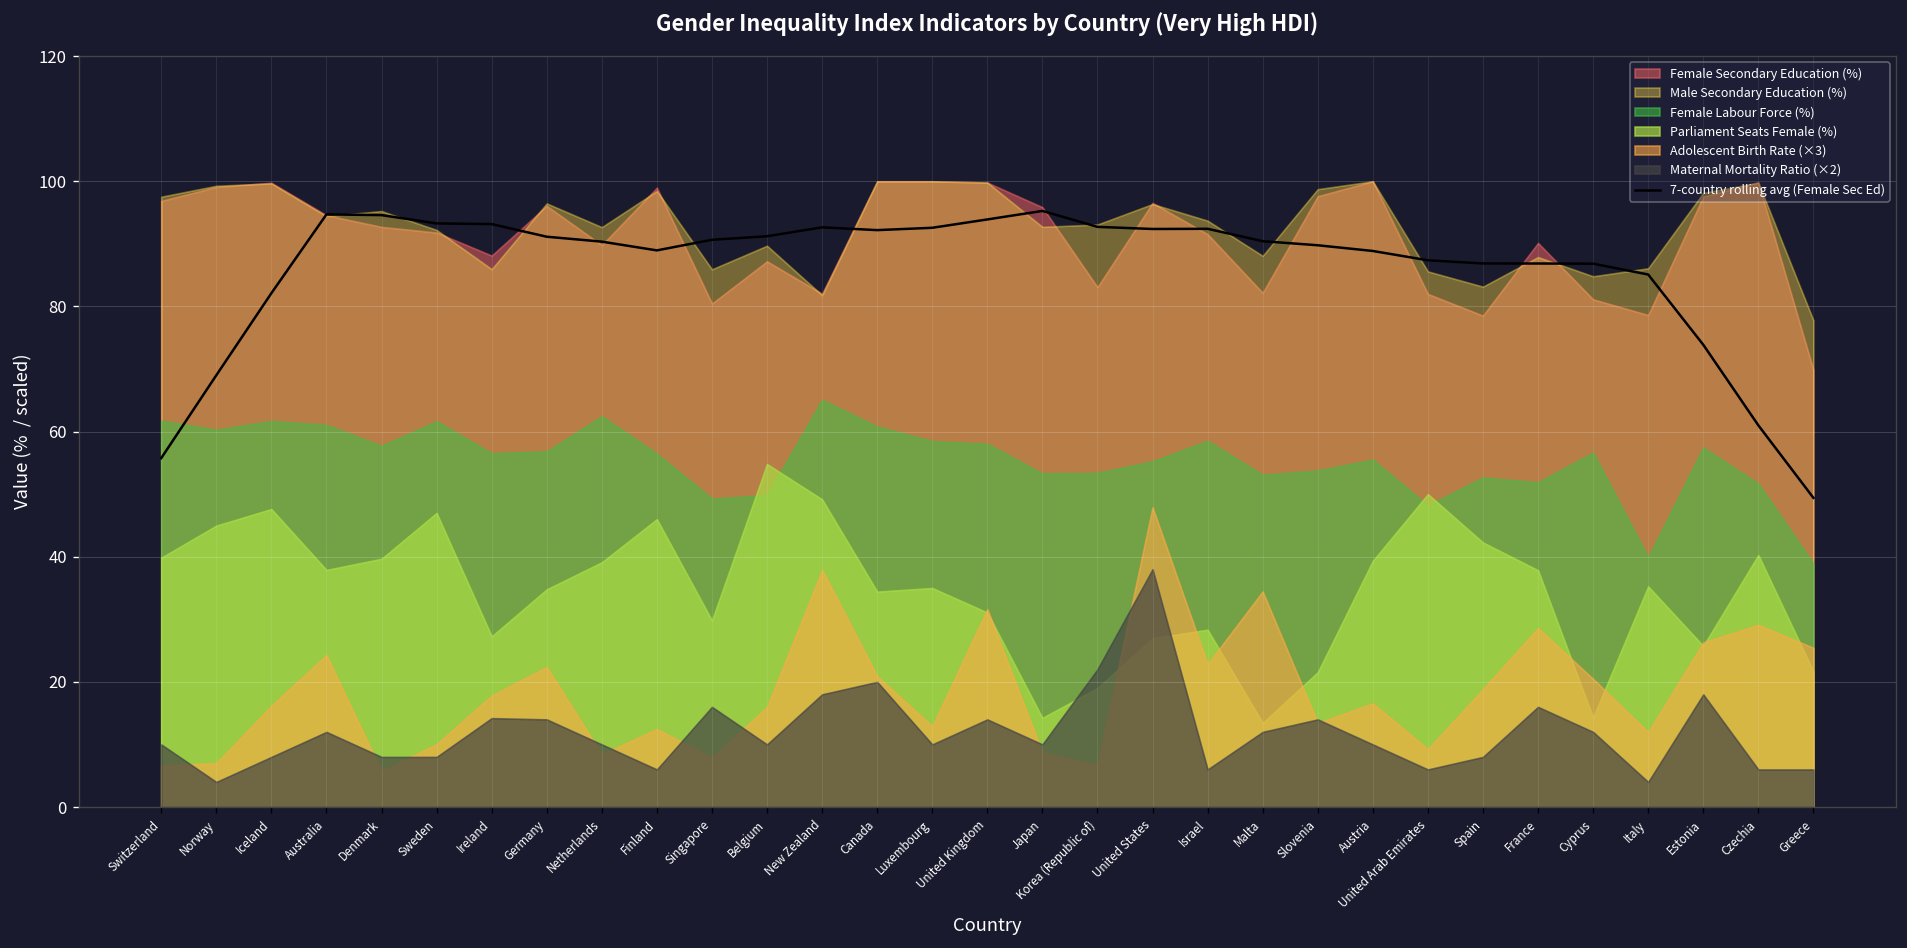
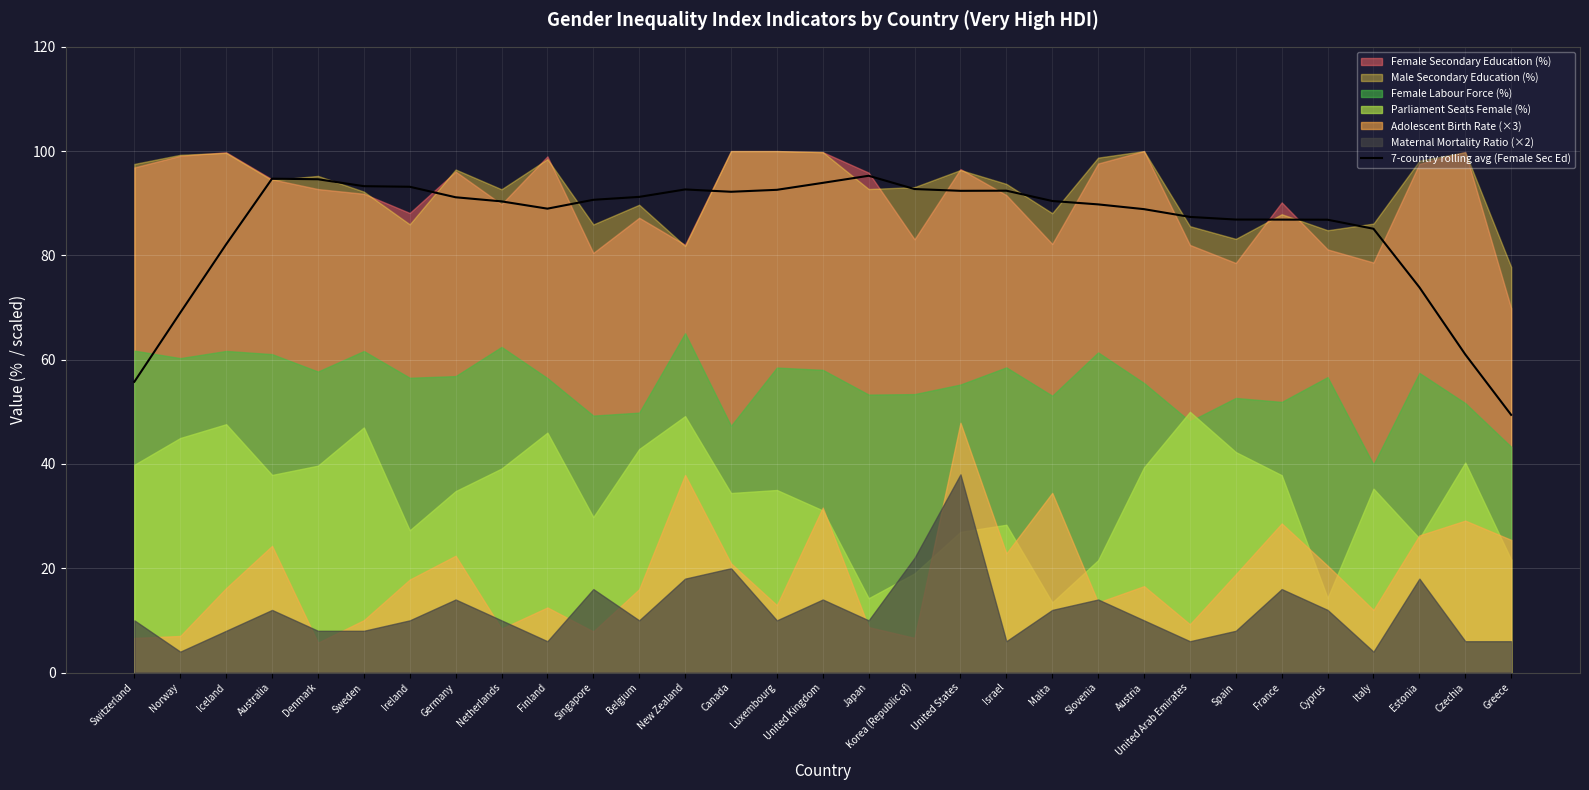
Maternal Mortality Ratio (×2), Ireland: 14 -> 10
Parliament Seats Female (%), Belgium: 55 -> 43
Female Labour Force (%), Canada: 61 -> 47
Female Labour Force (%), Slovenia: 54 -> 61
Female Labour Force (%), Greece: 39 -> 43
